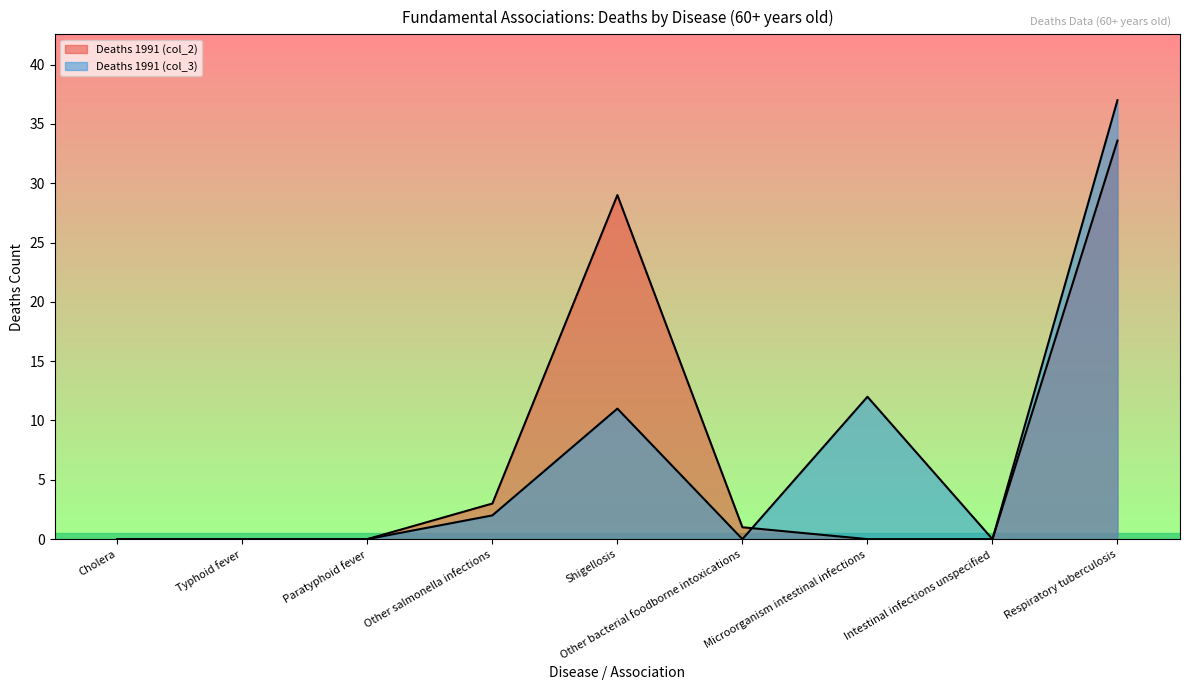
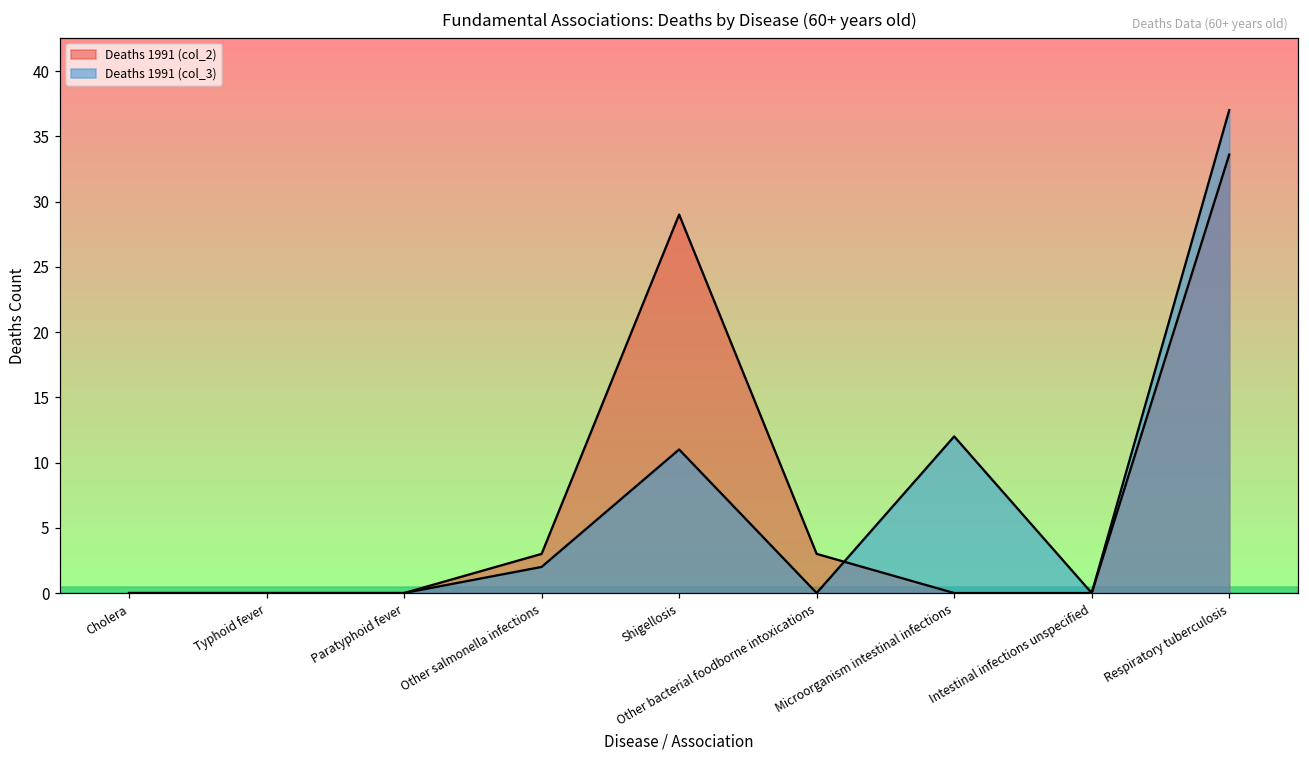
Deaths 1991 (col_2), Other bacterial foodborne intoxications: 1 -> 3
